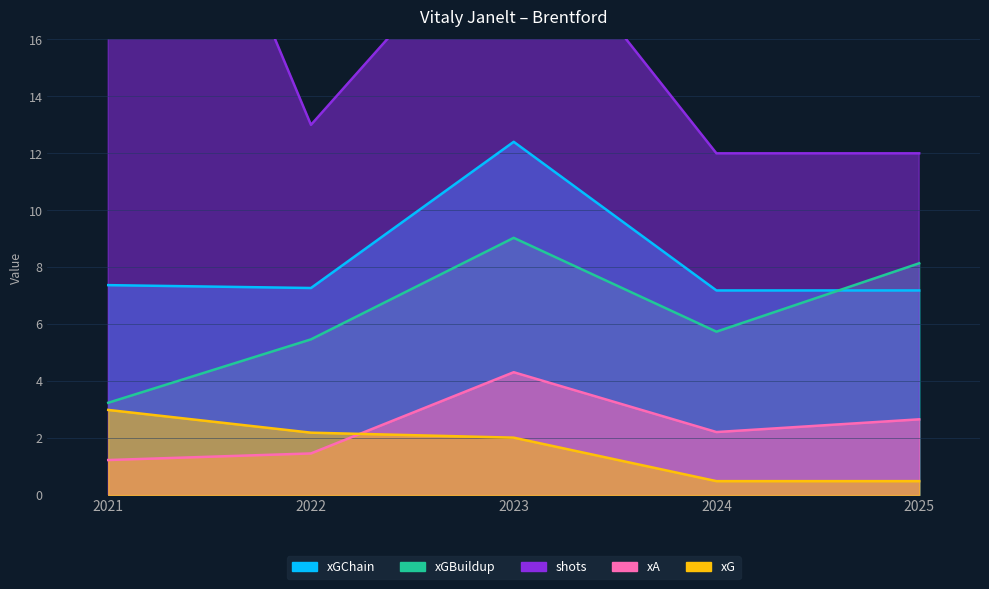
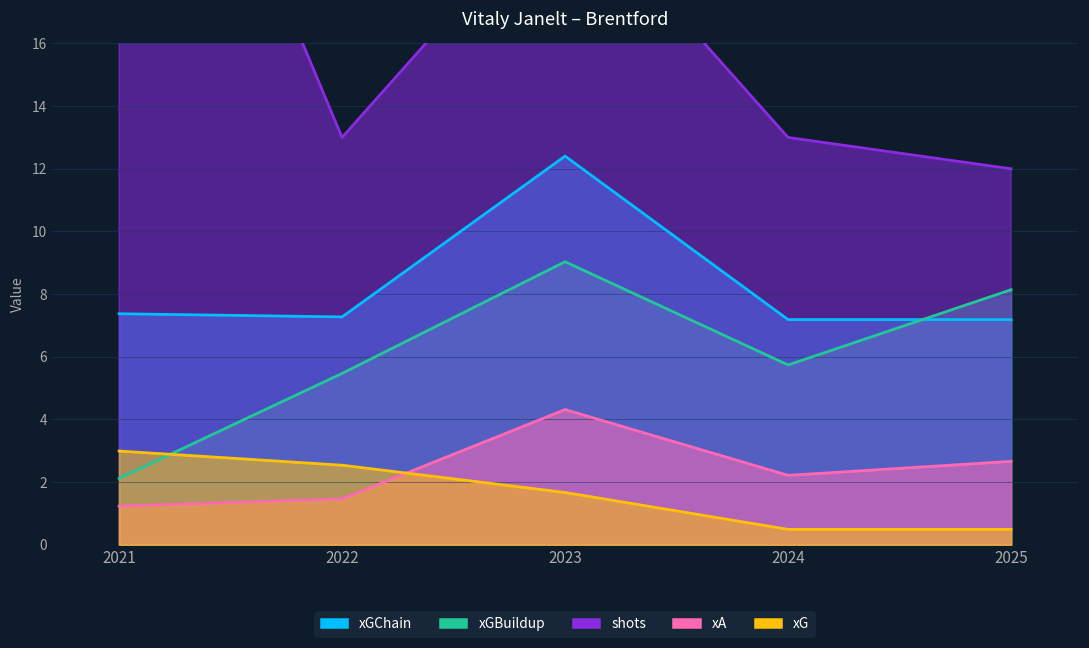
xGBuildup, 2021: 3.2 -> 2.1
xG, 2022: 2.2 -> 2.5
xG, 2023: 2.0 -> 1.7
shots, 2024: 12 -> 13
